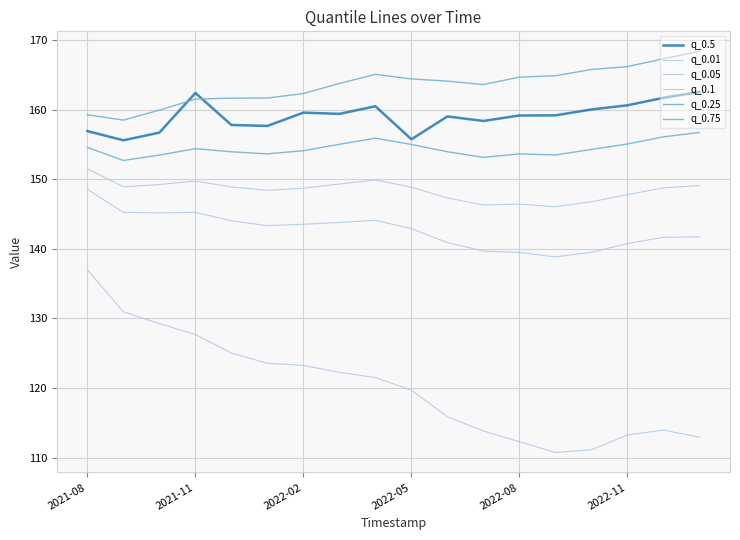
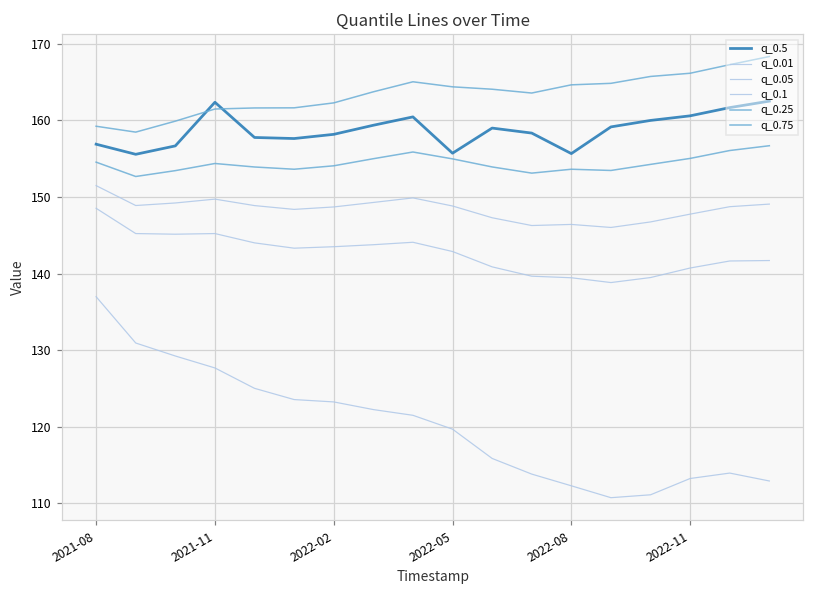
q_0.5, 2022-02: 160 -> 158
q_0.5, 2022-08: 159 -> 156
